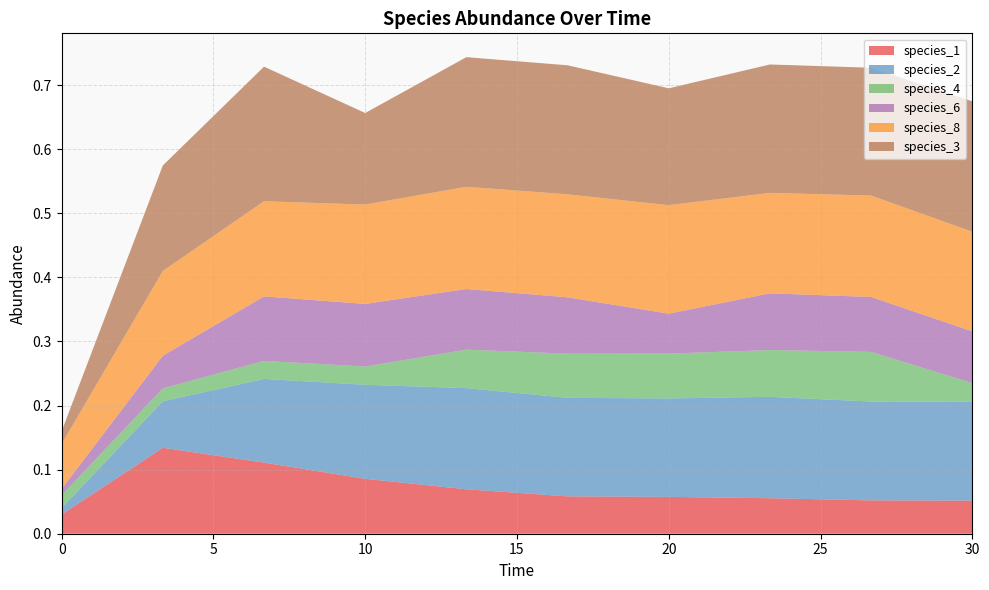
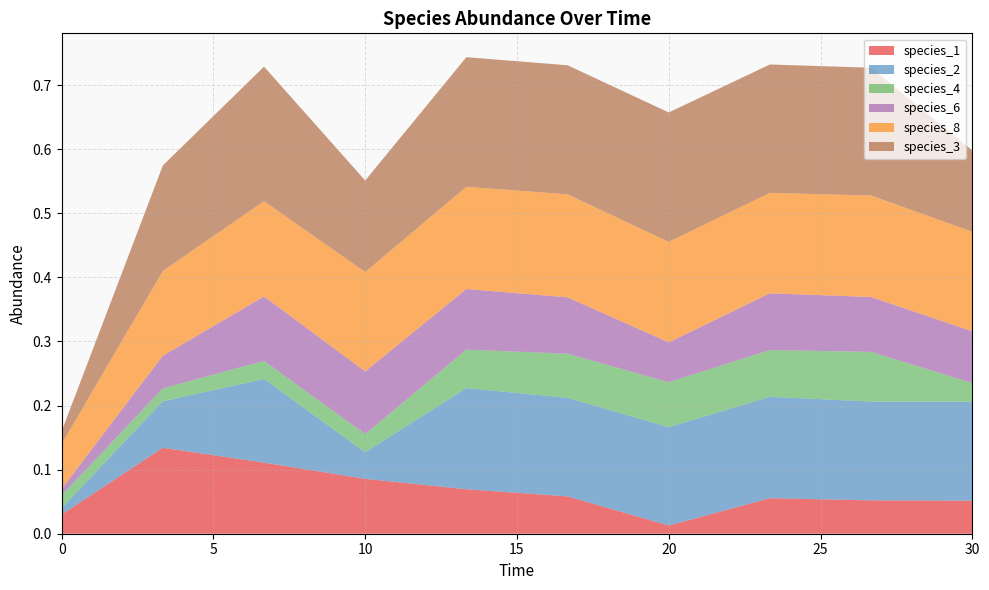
species_2, 10: 0.15 -> 0.04
species_1, 20: 0.06 -> 0.01
species_8, 20: 0.17 -> 0.16
species_3, 20: 0.18 -> 0.20
species_3, 30: 0.20 -> 0.13
